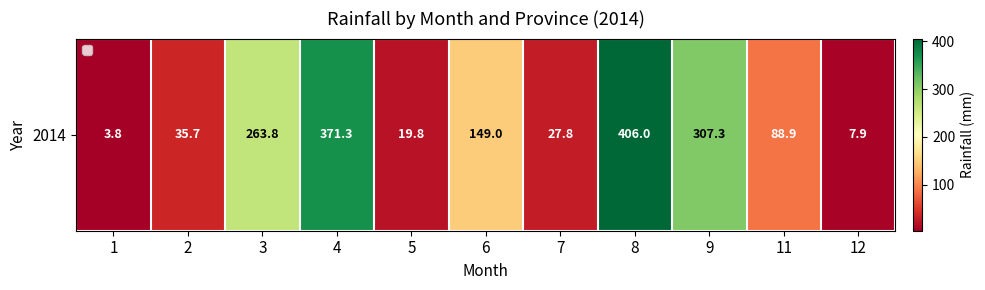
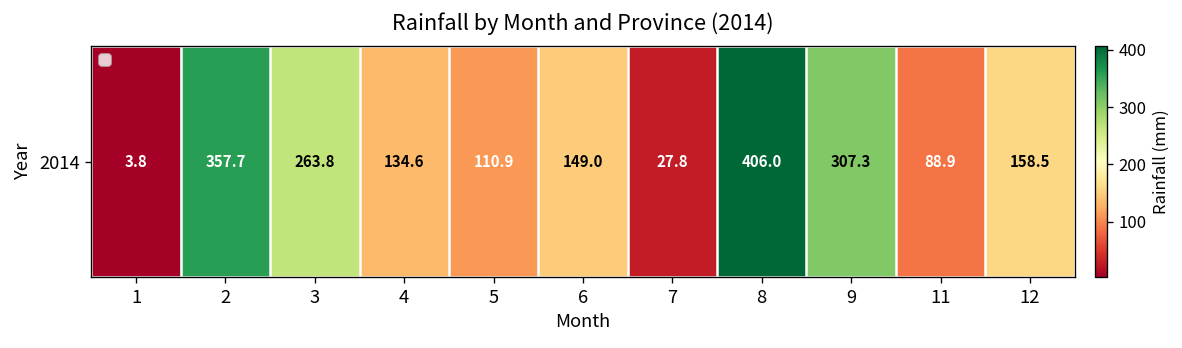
2014, 2: 35.7 -> 357.7
2014, 4: 371.3 -> 134.6
2014, 5: 19.8 -> 110.9
2014, 12: 7.9 -> 158.5
